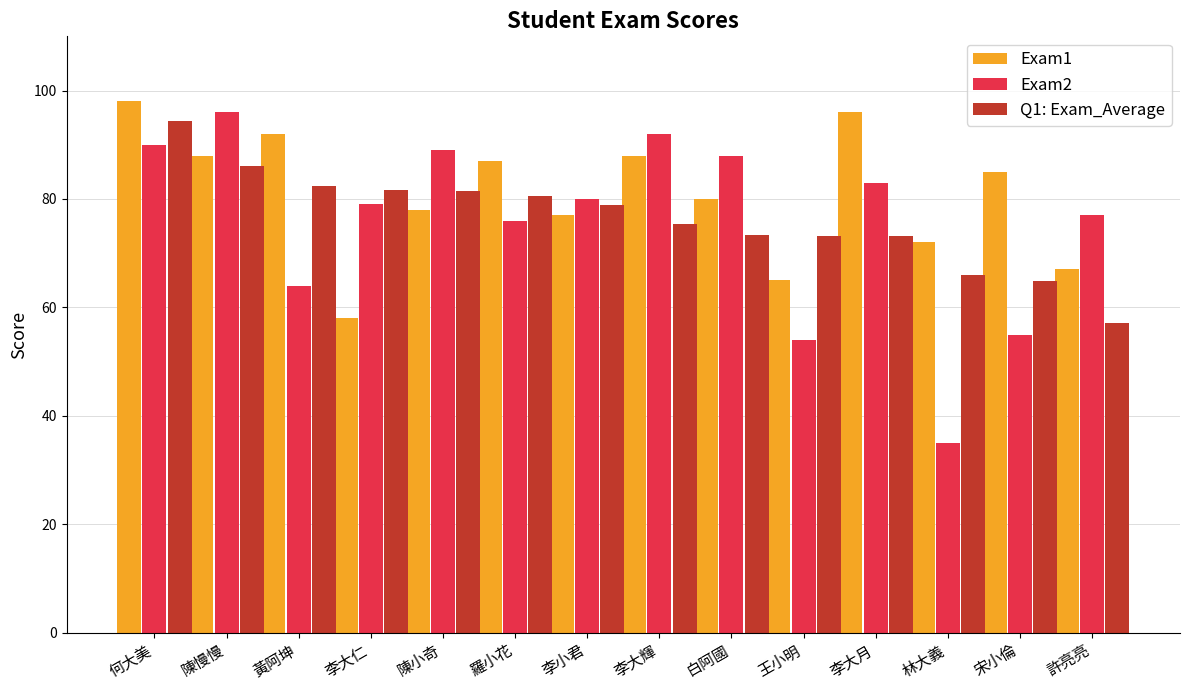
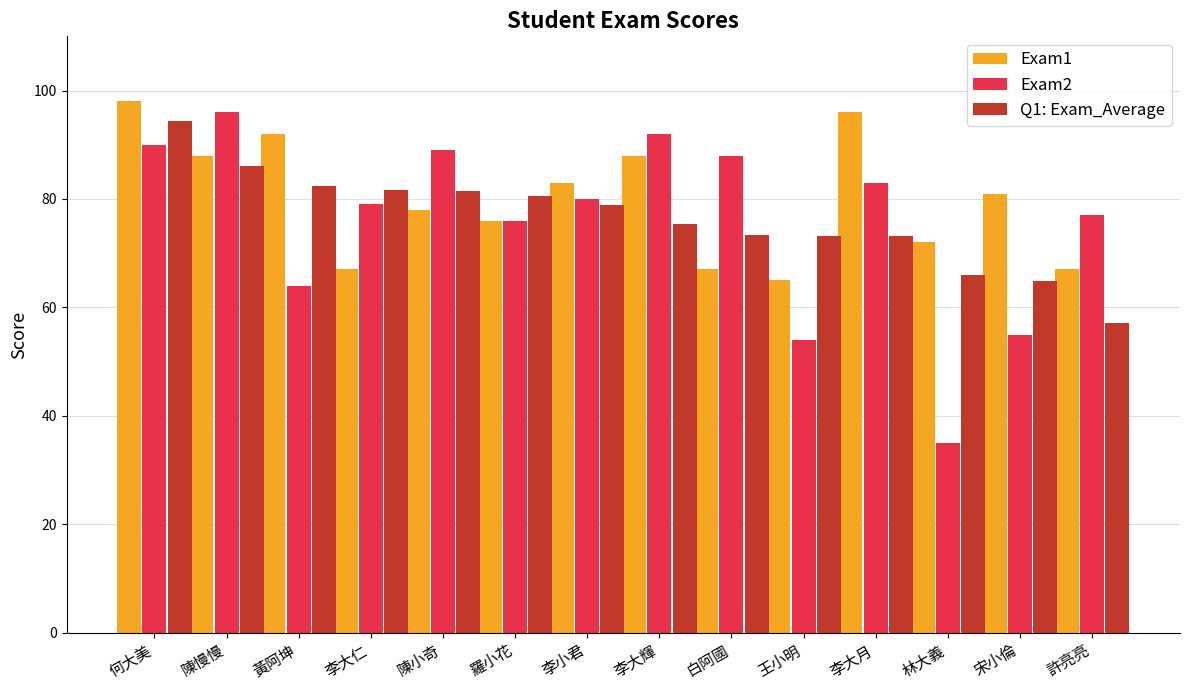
Exam1, 李大仁: 58 -> 67
Exam1, 羅小花: 87 -> 76
Exam1, 李小君: 77 -> 83
Exam1, 白阿國: 80 -> 67
Exam1, 宋小倫: 85 -> 81
